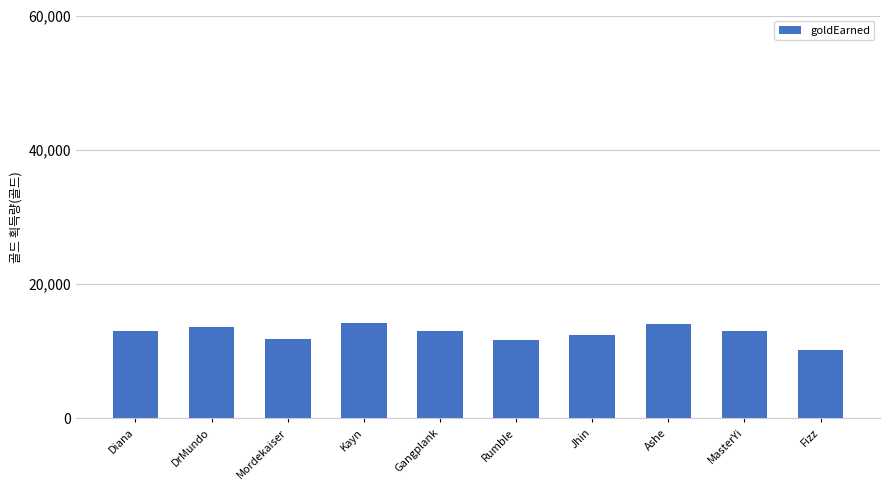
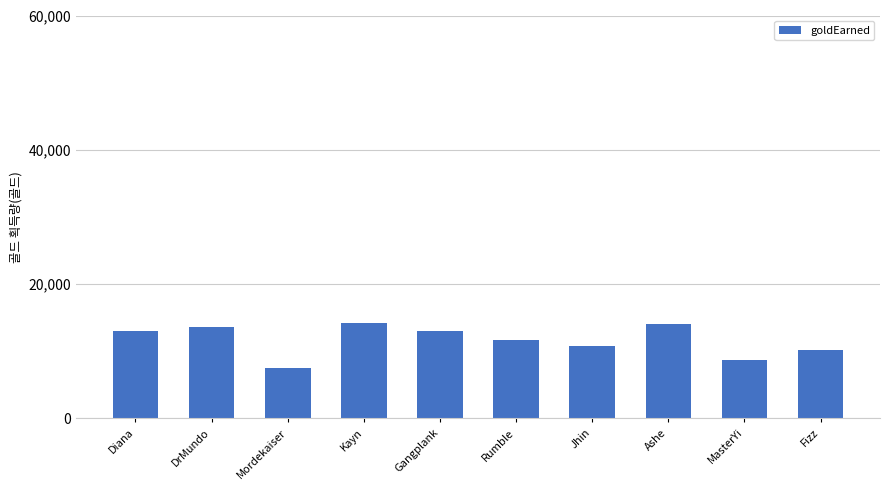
Mordekaiser: 12,000 -> 8,000
Jhin: 12,000 -> 11,000
MasterYi: 13,000 -> 9,000
